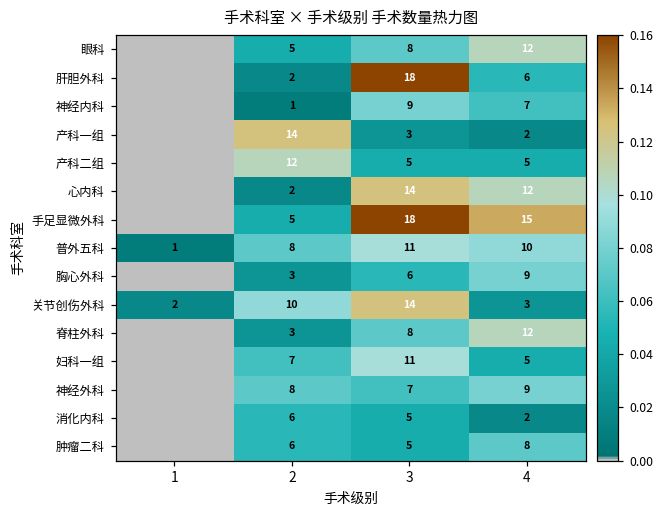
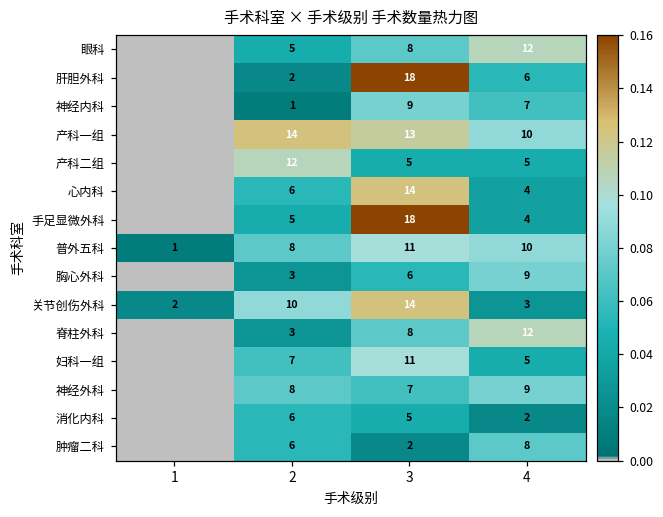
产科一组, 3: 3 -> 13
产科一组, 4: 2 -> 10
心内科, 2: 2 -> 6
心内科, 4: 12 -> 4
手足显微外科, 4: 15 -> 4
肿瘤二科, 3: 5 -> 2
